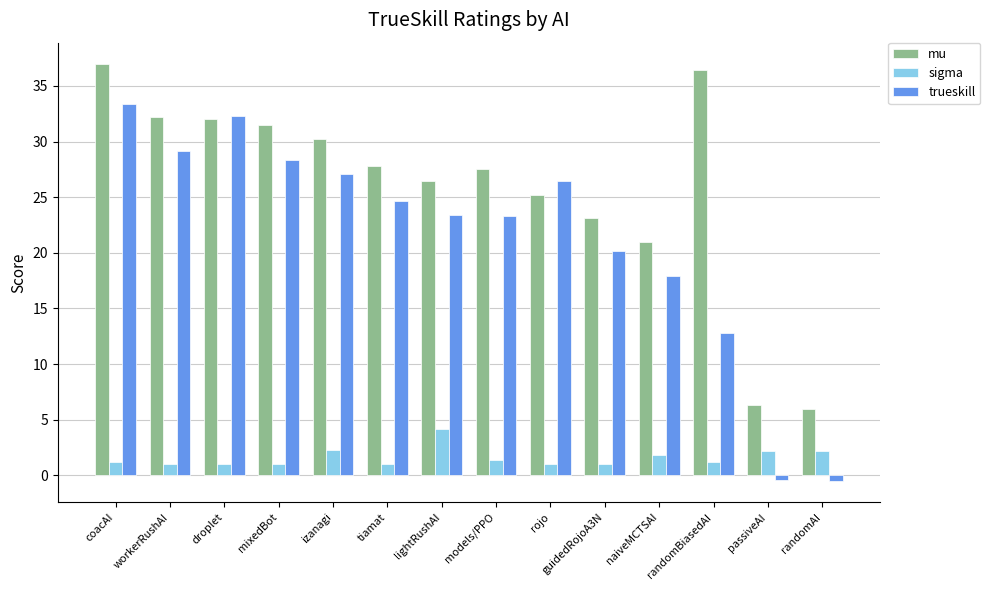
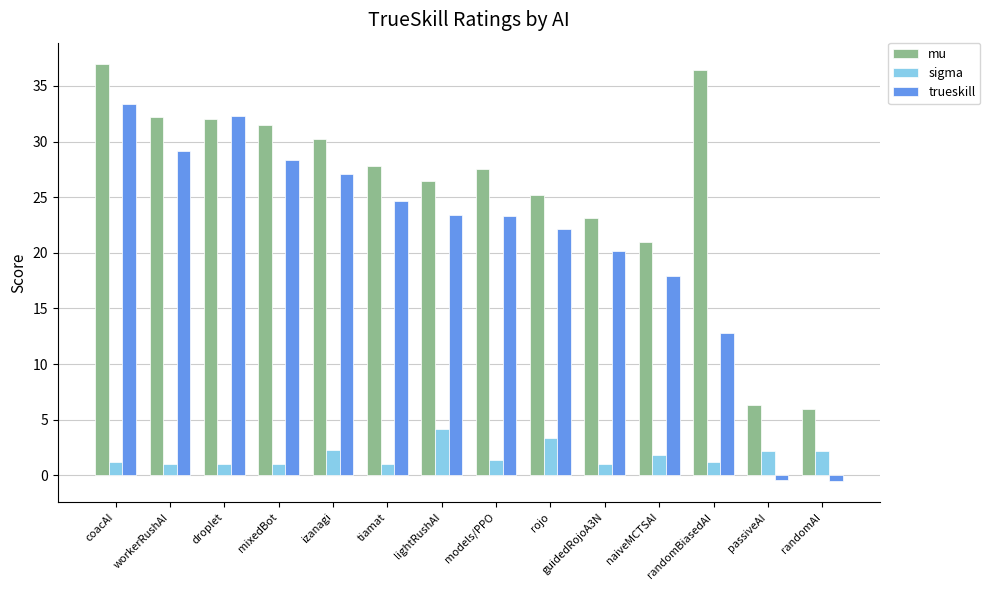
sigma, rojo: 1.0 -> 3.3
trueskill, rojo: 26.4 -> 22.2
